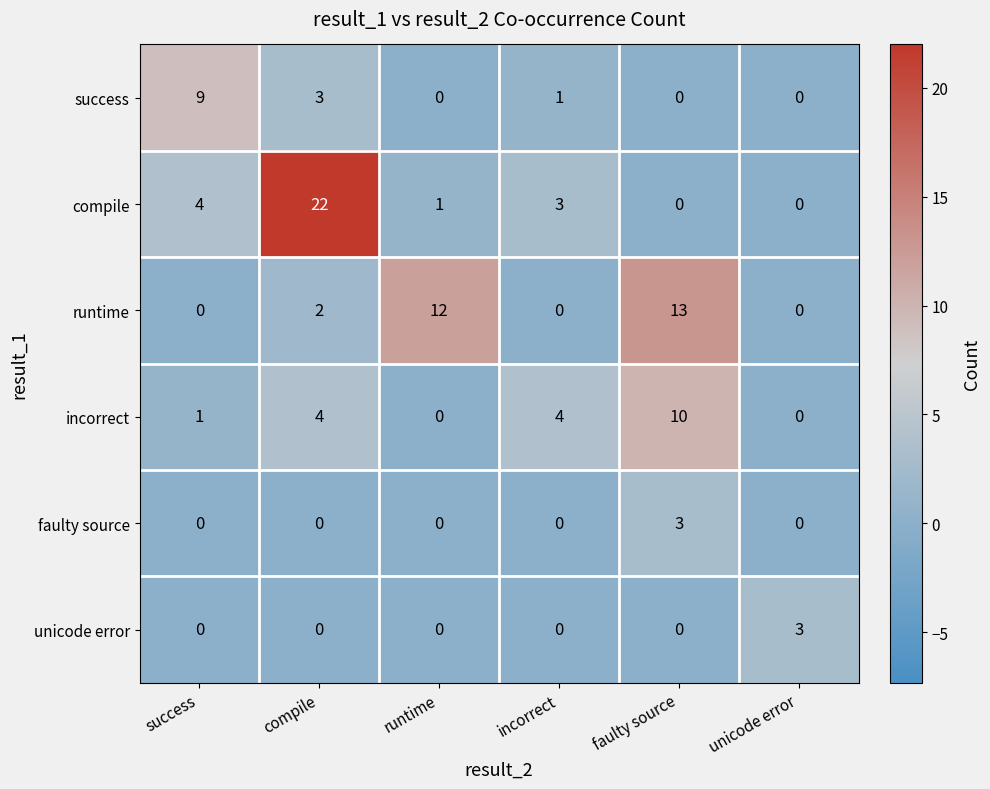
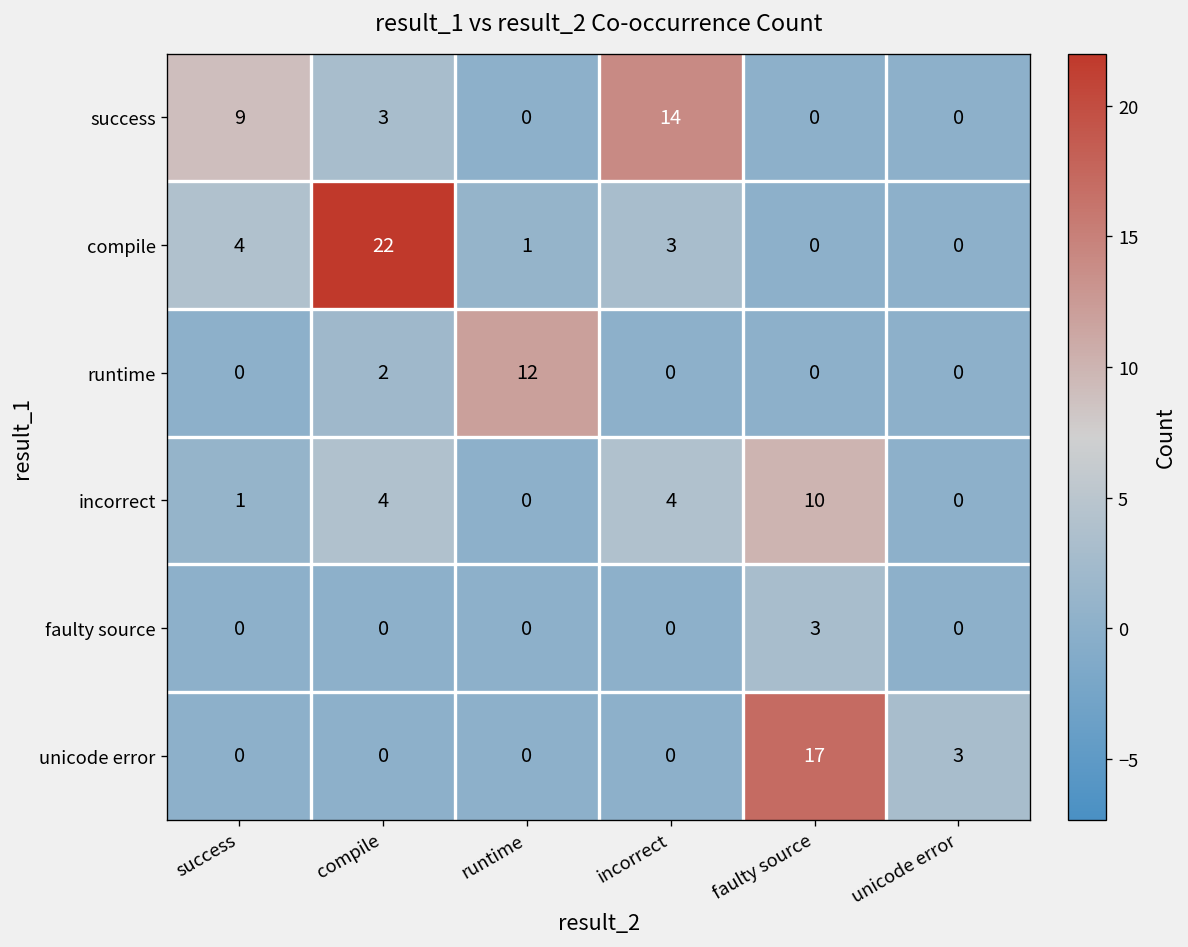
success, incorrect: 1 -> 14
runtime, faulty source: 13 -> 0
unicode error, faulty source: 0 -> 17
